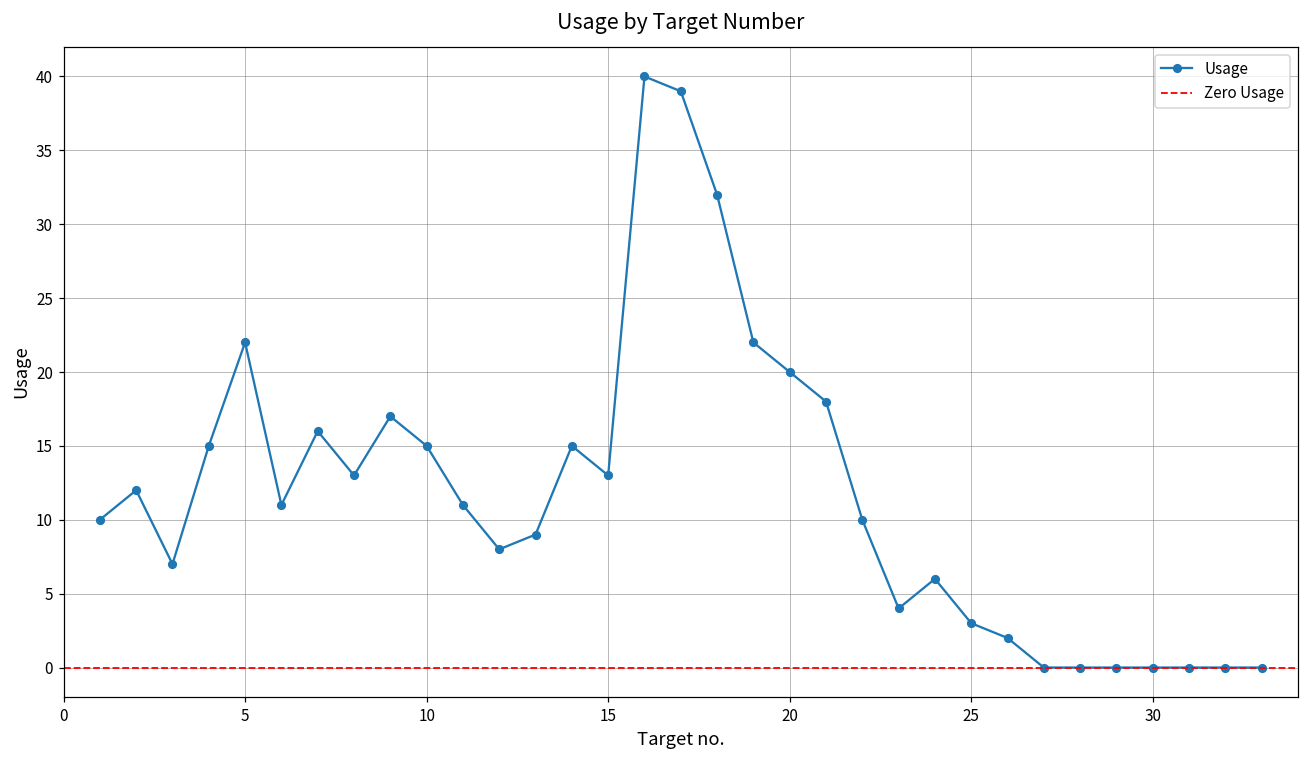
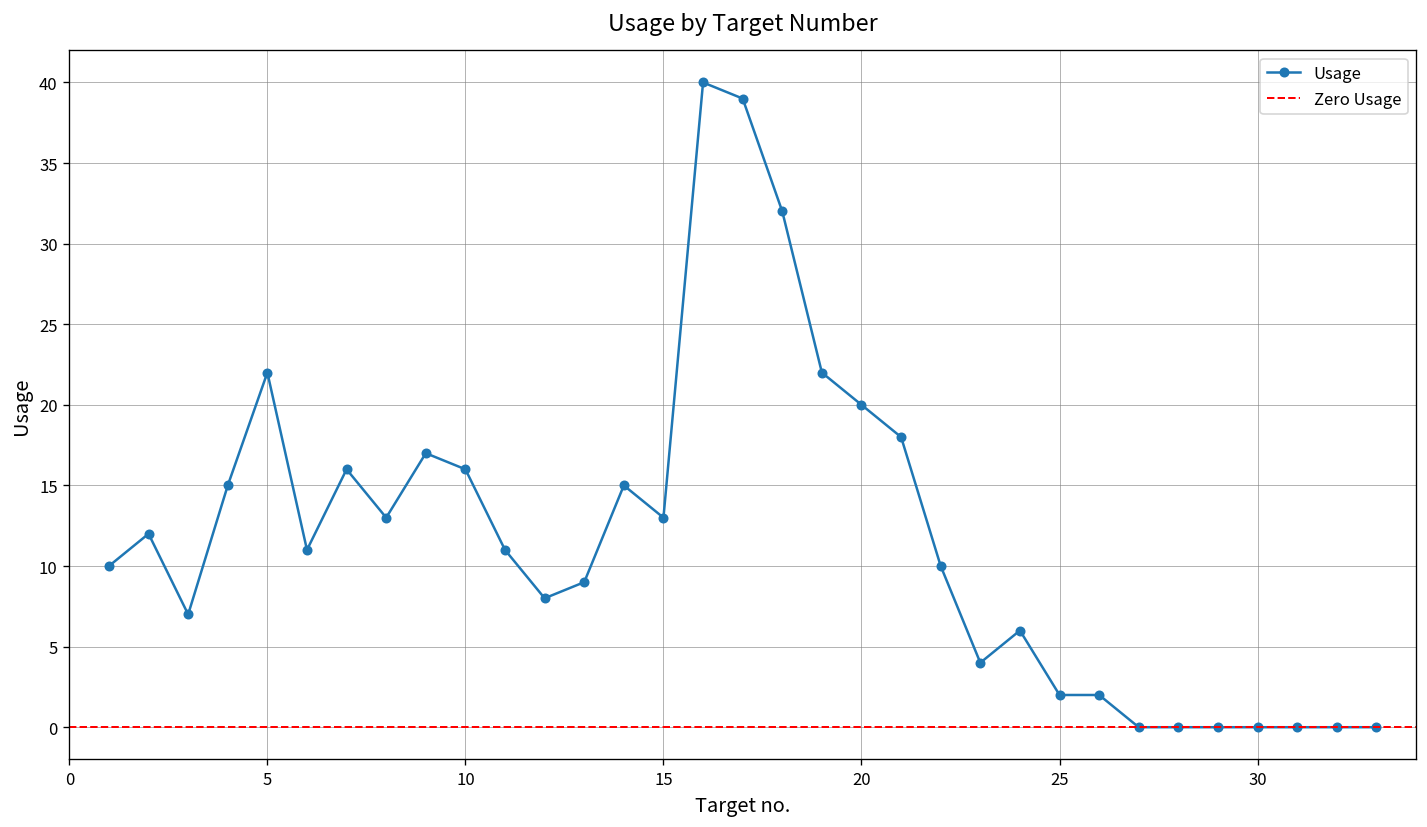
10: 15 -> 16
25: 3 -> 2
